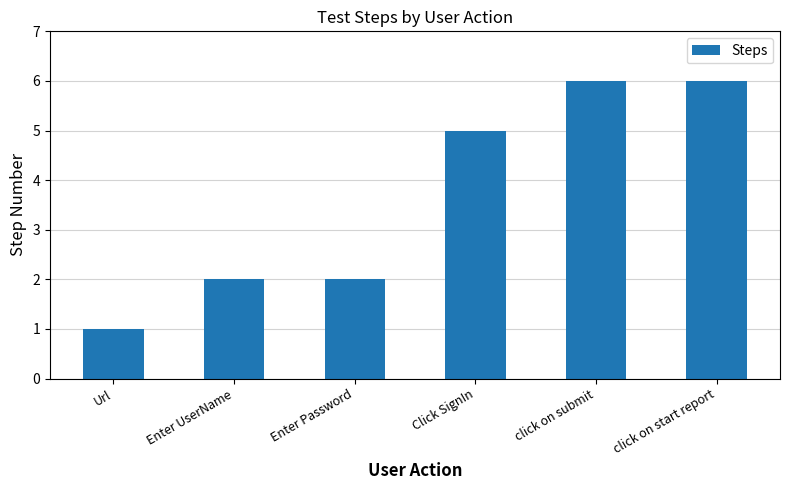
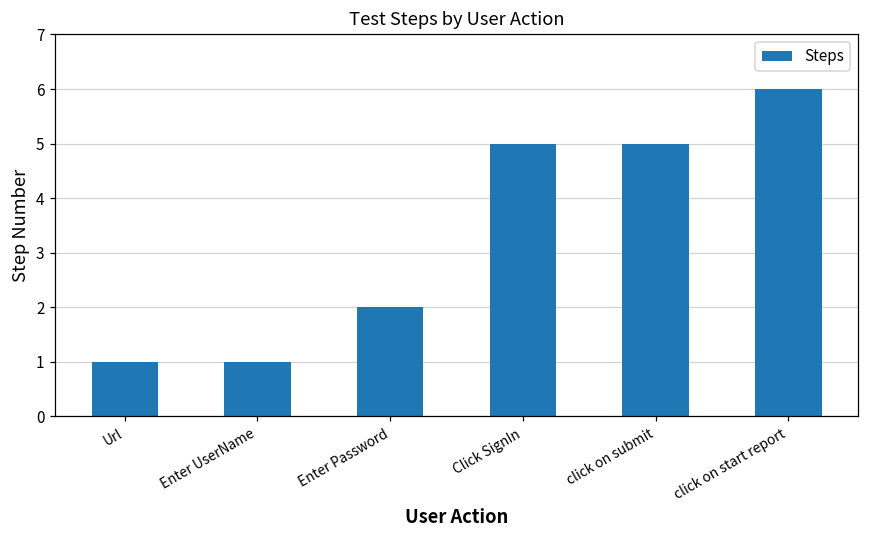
Enter UserName: 2 -> 1
click on submit: 6 -> 5
